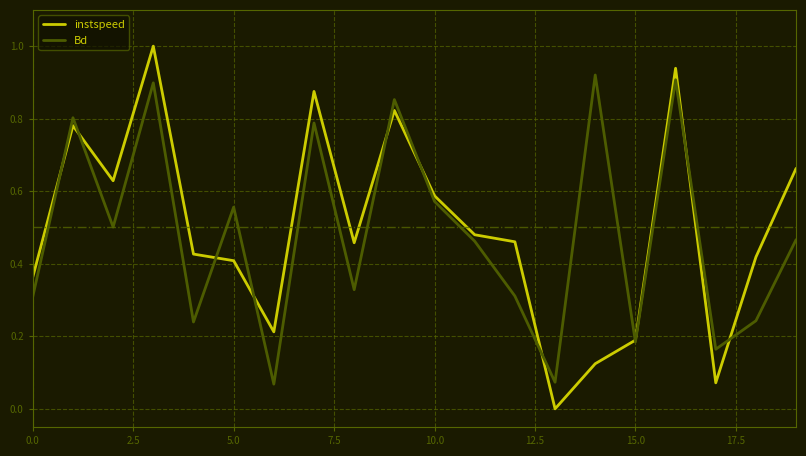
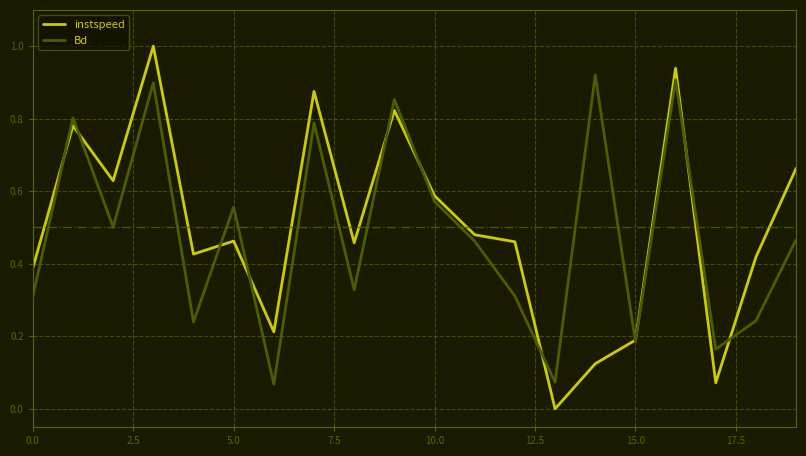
instspeed, 0.0: 0.36 -> 0.39
instspeed, 5.0: 0.41 -> 0.46
